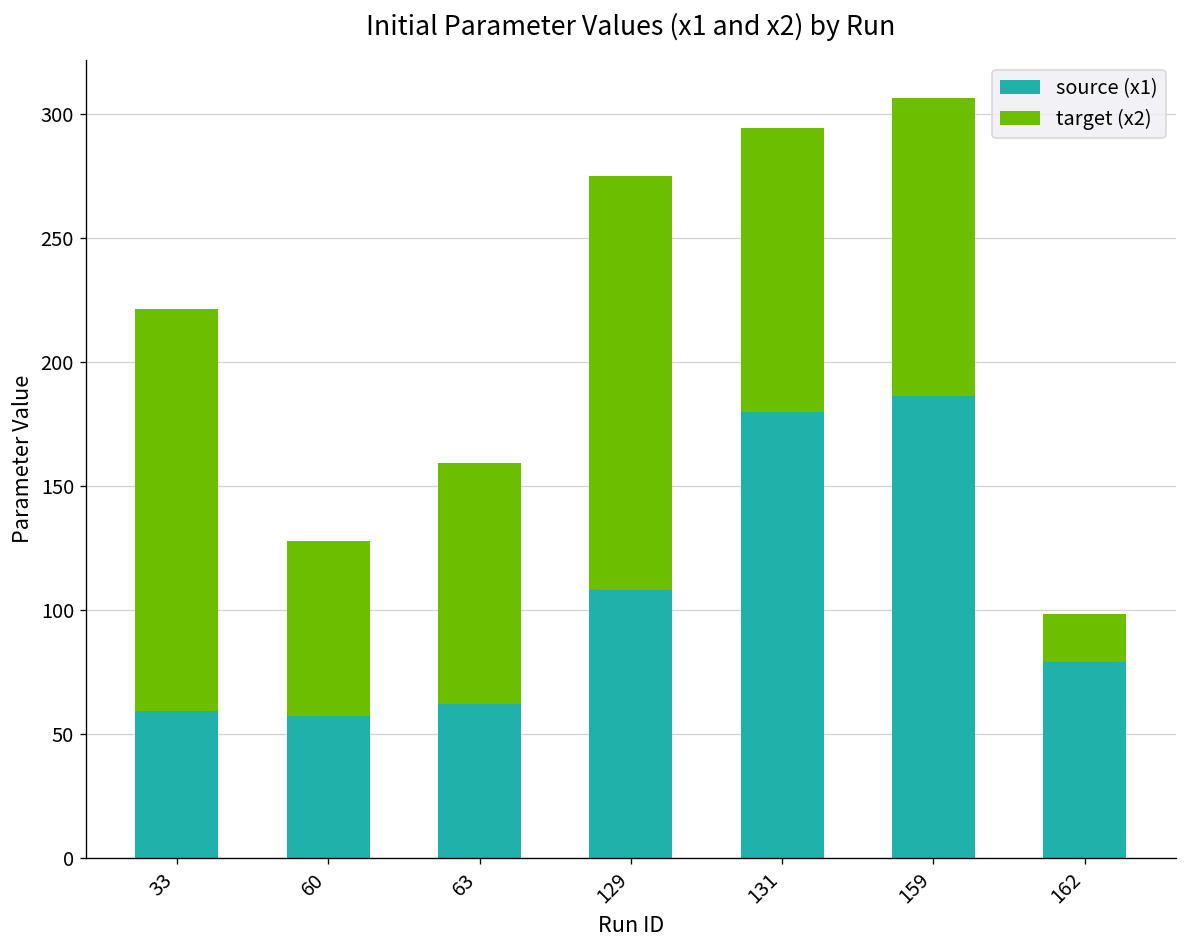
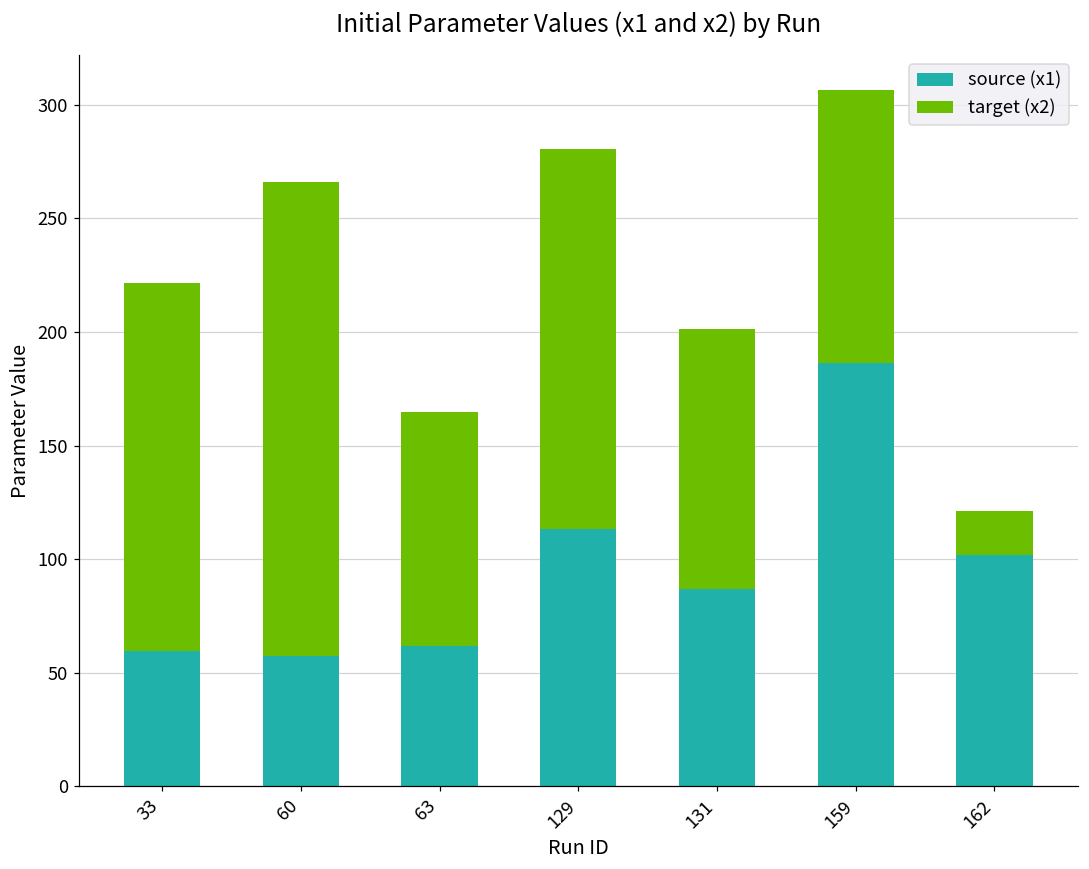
target (x2), 60: 71 -> 208
target (x2), 63: 97 -> 103
source (x1), 129: 108 -> 113
source (x1), 131: 180 -> 87
source (x1), 162: 79 -> 102
